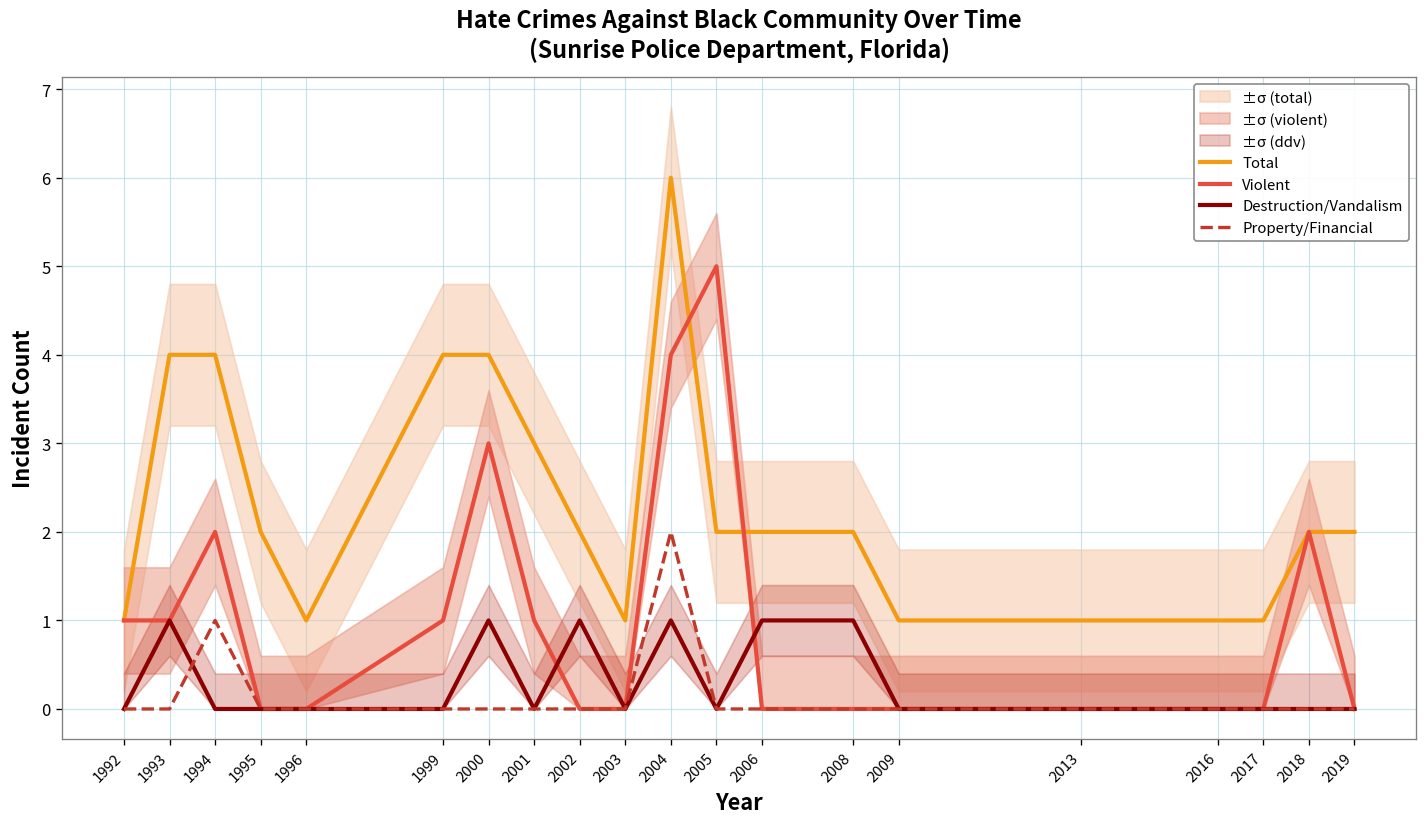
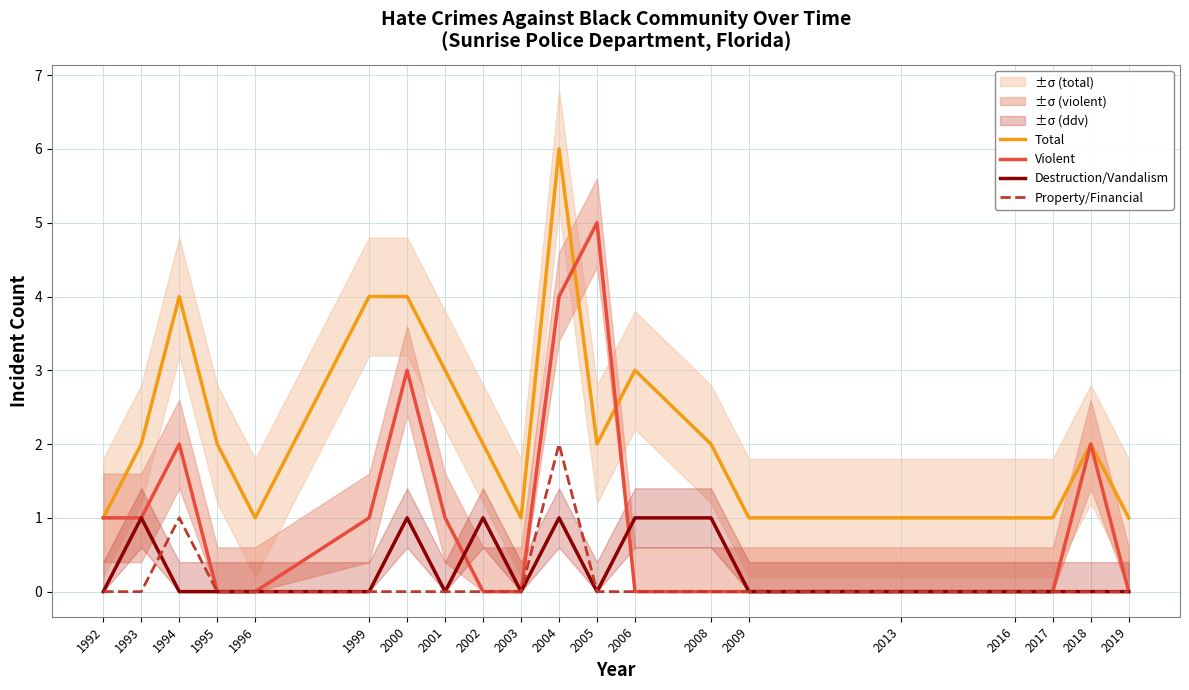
Total, 1993: 4 -> 2
Total, 2006: 2 -> 3
Total, 2019: 2 -> 1
